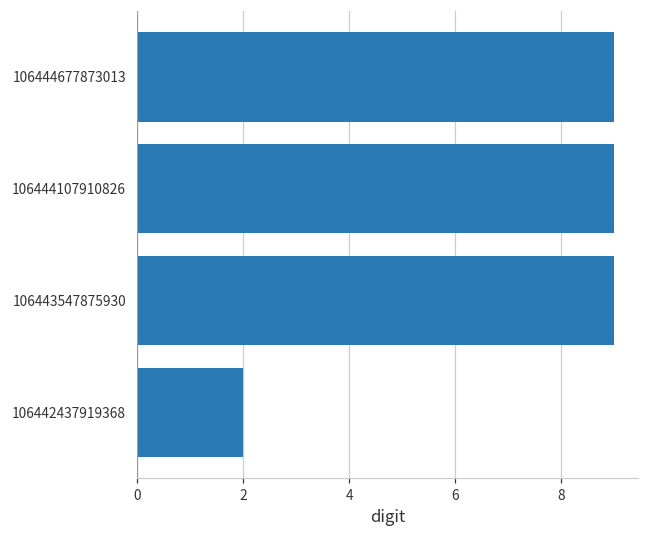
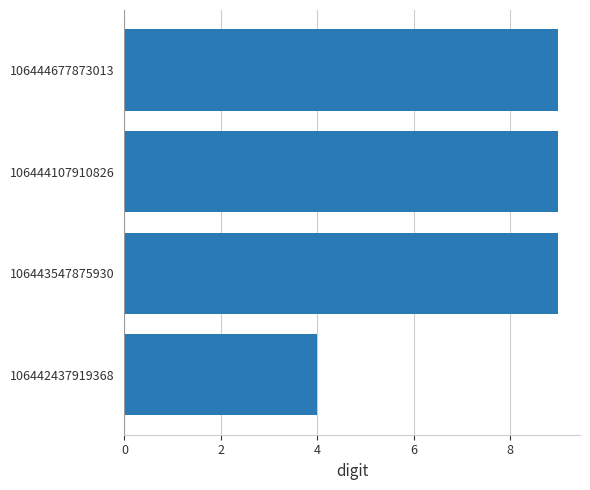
106442437919368: 2 -> 4
